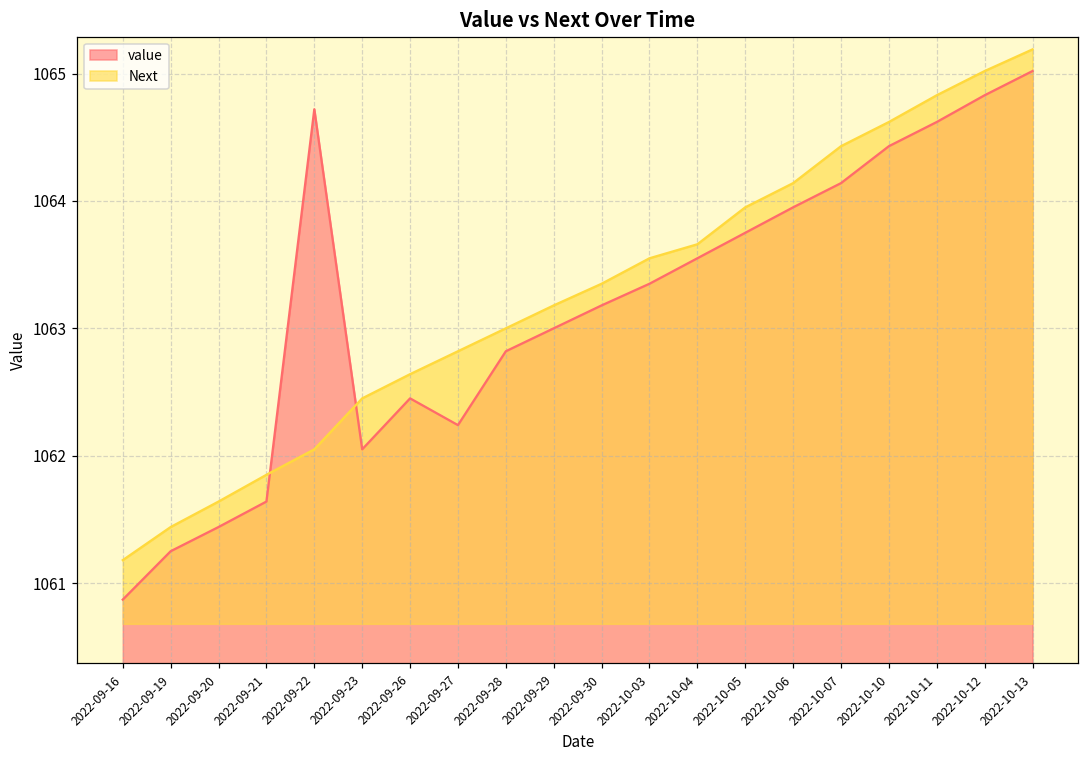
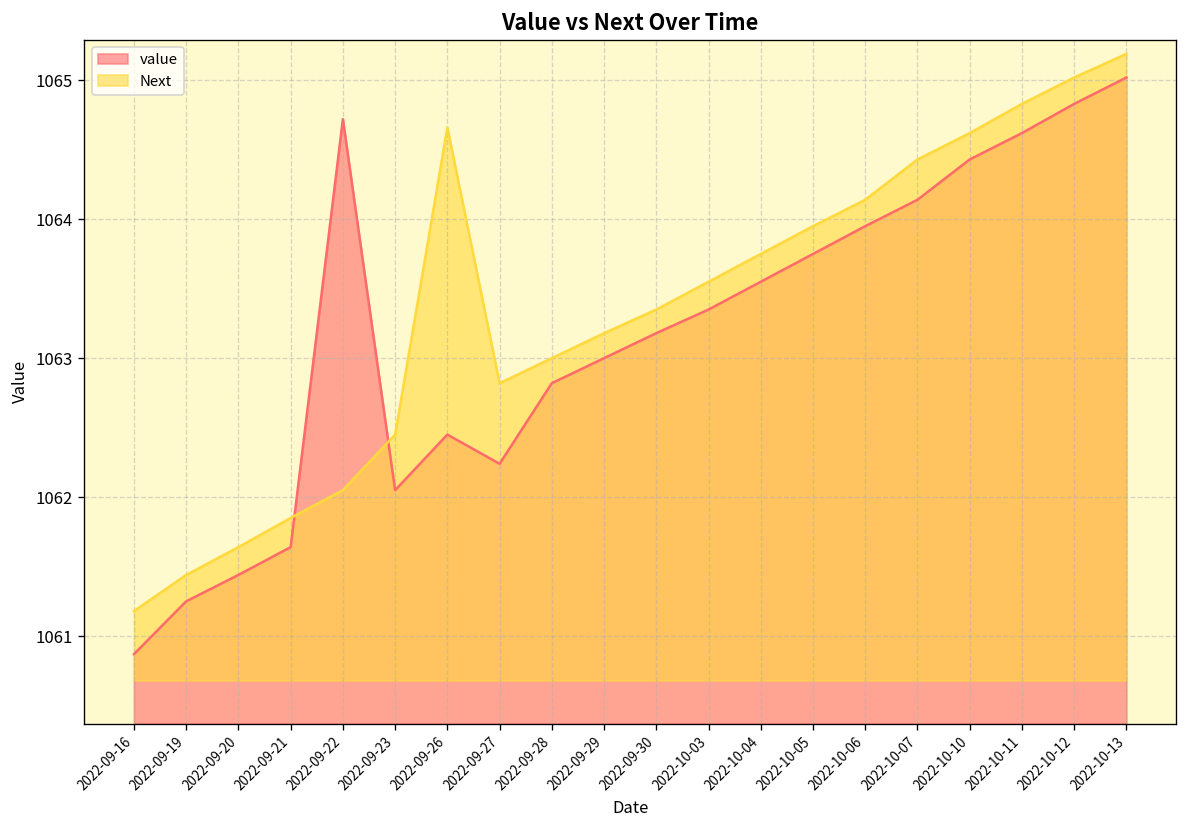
Next, 2022-09-26: 1062.64 -> 1064.66
Next, 2022-10-04: 1063.66 -> 1063.75
